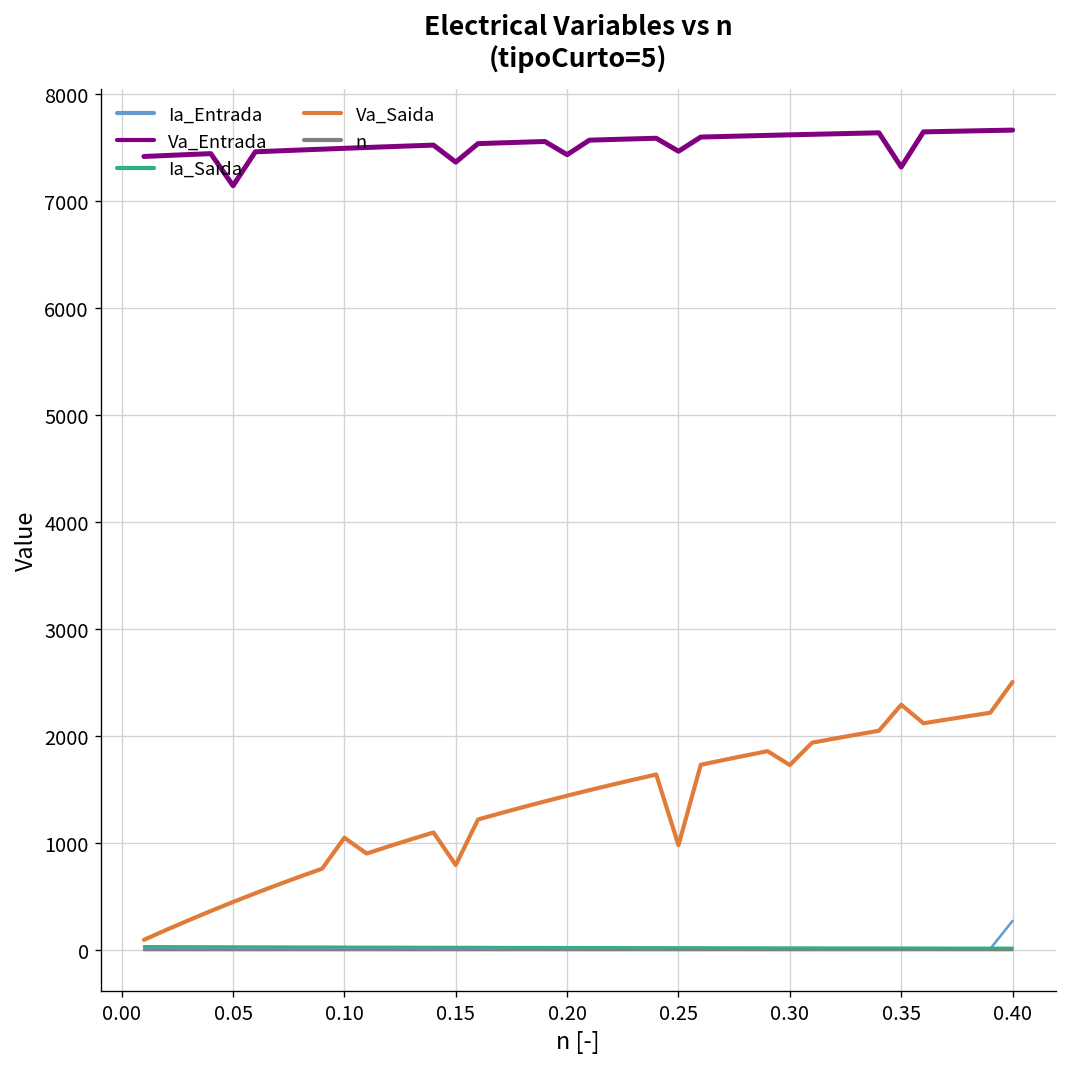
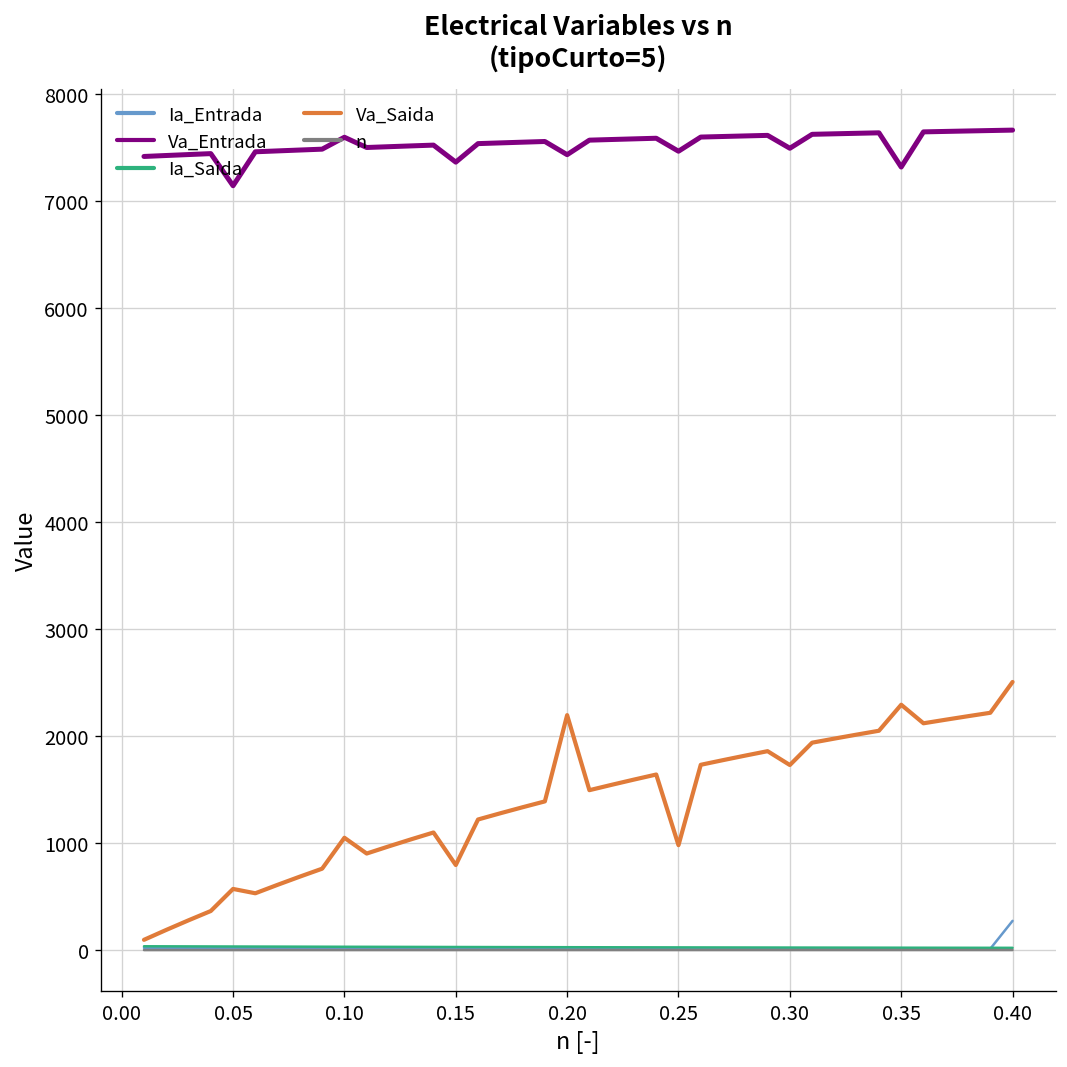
Va_Saida, 0.05: 400 -> 600
Va_Entrada, 0.10: 7500 -> 7600
Va_Saida, 0.20: 1400 -> 2200
Va_Entrada, 0.30: 7600 -> 7500
